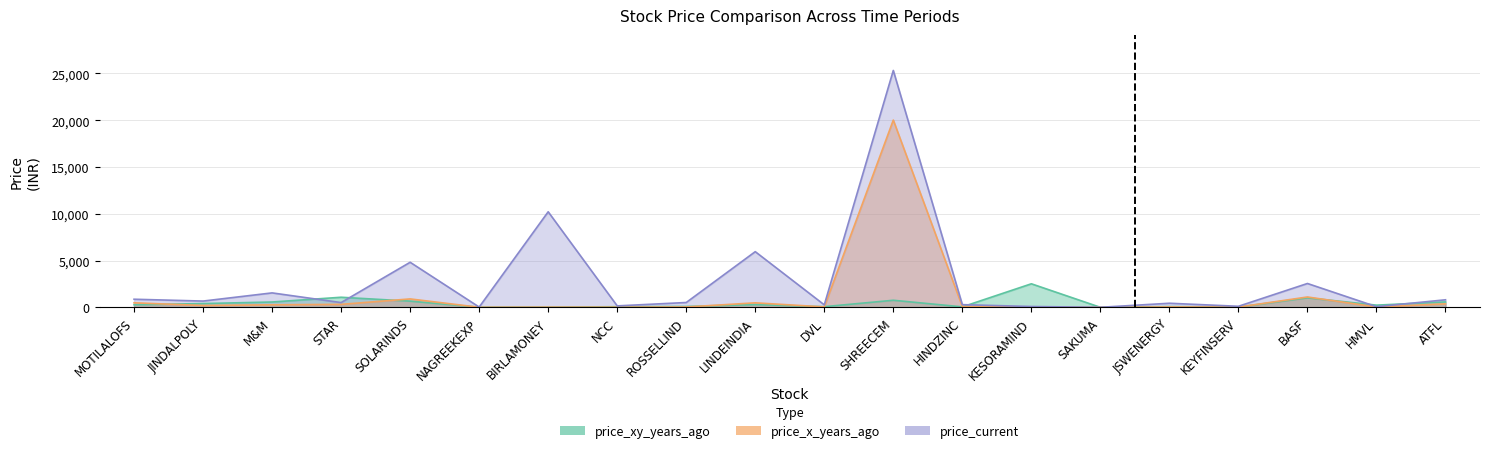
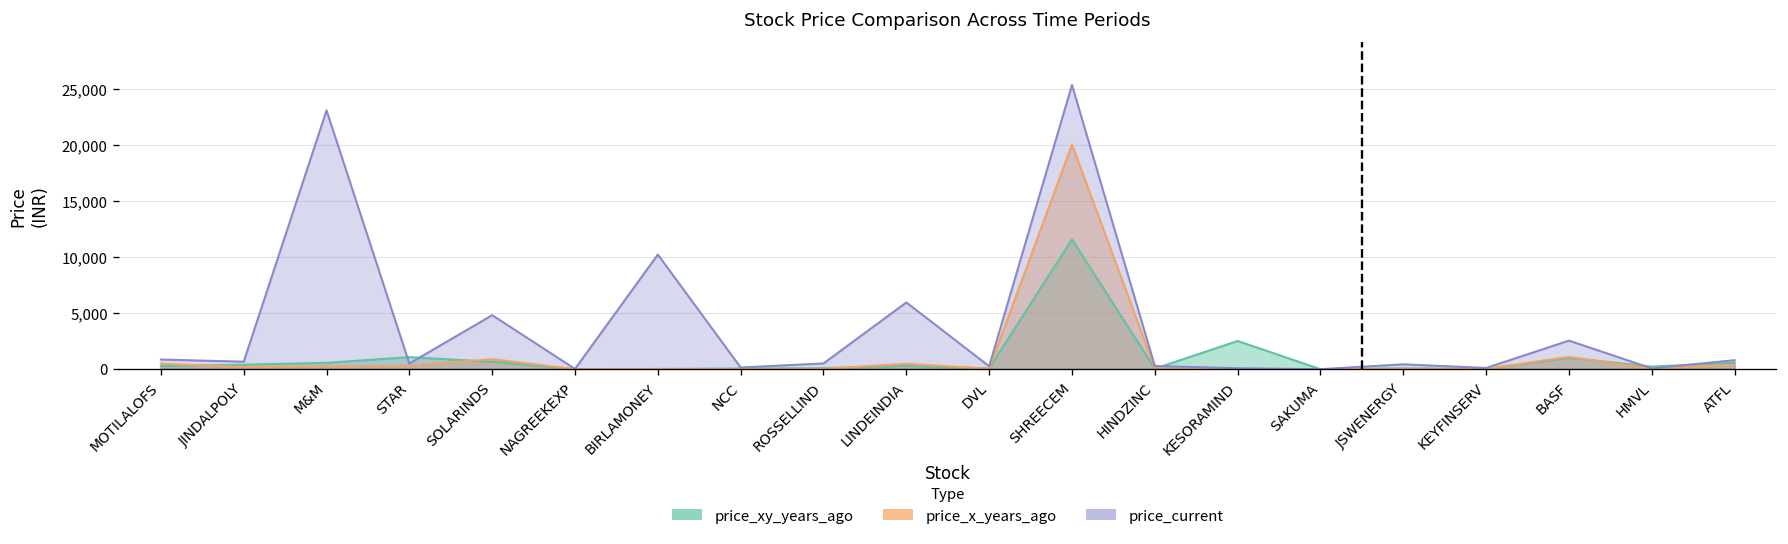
price_current, M&M: 2,000 -> 23,000
price_xy_years_ago, SHREECEM: 1,000 -> 12,000
